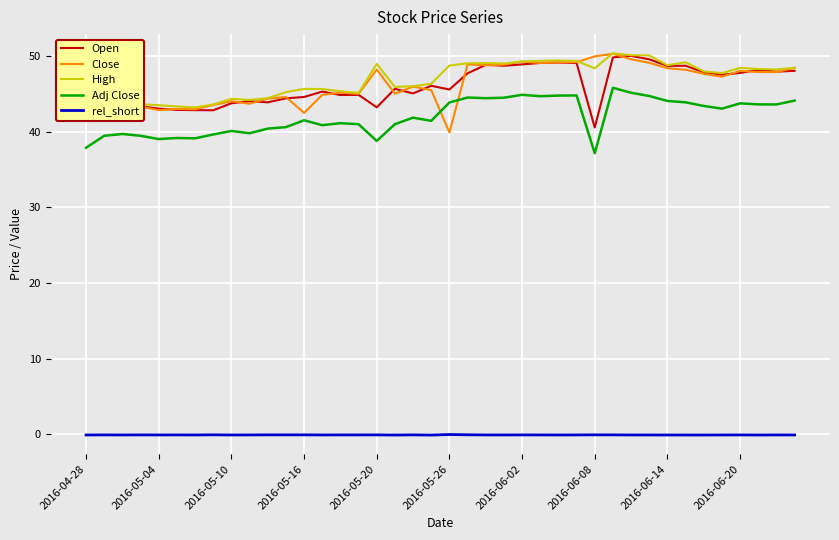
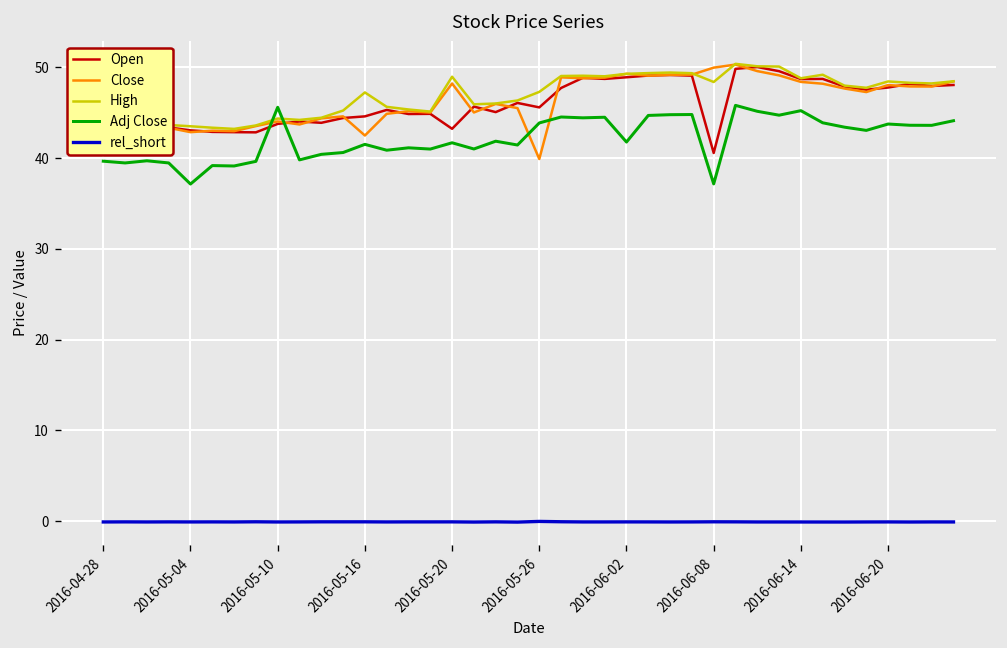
Adj Close, 2016-04-28: 38 -> 40
Adj Close, 2016-05-04: 39 -> 37
Adj Close, 2016-05-10: 40 -> 46
High, 2016-05-16: 46 -> 47
Adj Close, 2016-05-20: 39 -> 42
High, 2016-05-26: 49 -> 47
Adj Close, 2016-06-02: 45 -> 42
Adj Close, 2016-06-14: 44 -> 45
